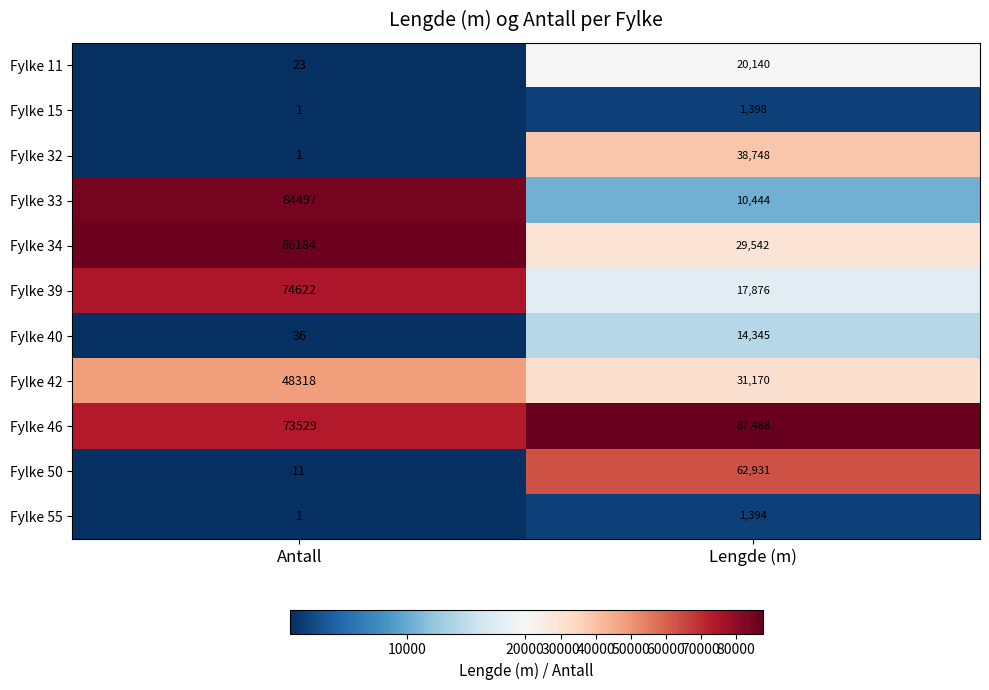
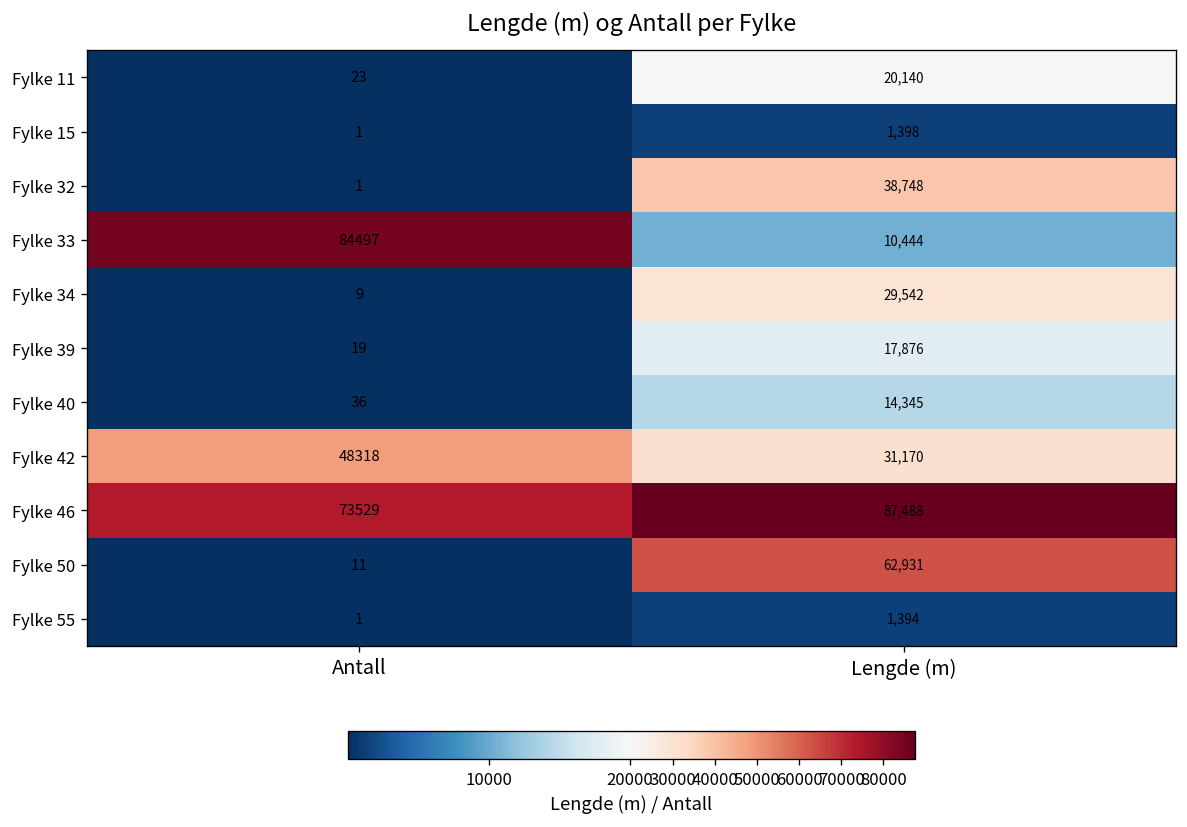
Fylke 34, Antall: 86184 -> 9
Fylke 39, Antall: 74622 -> 19
